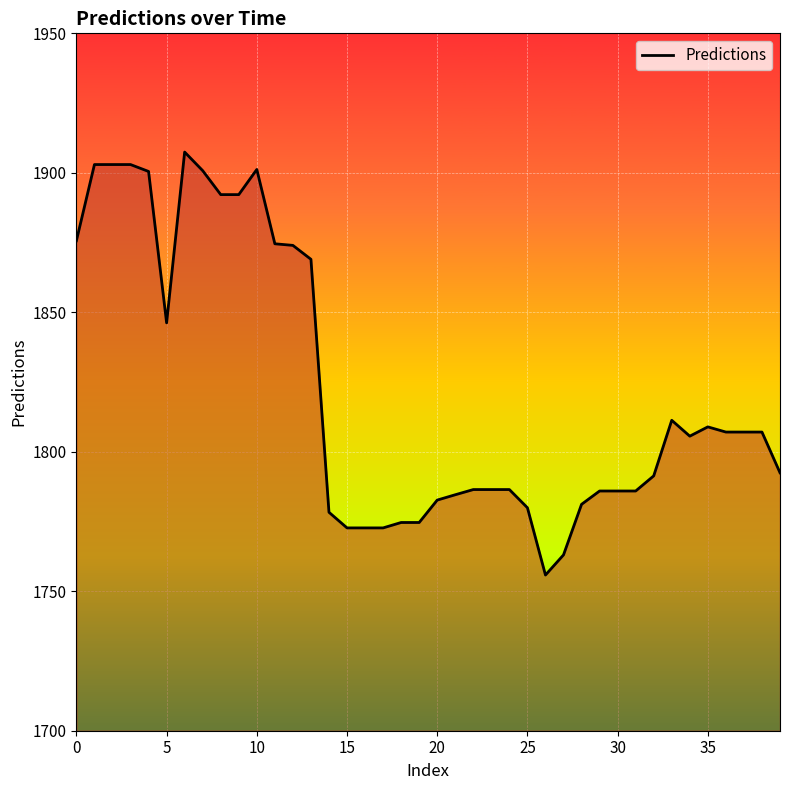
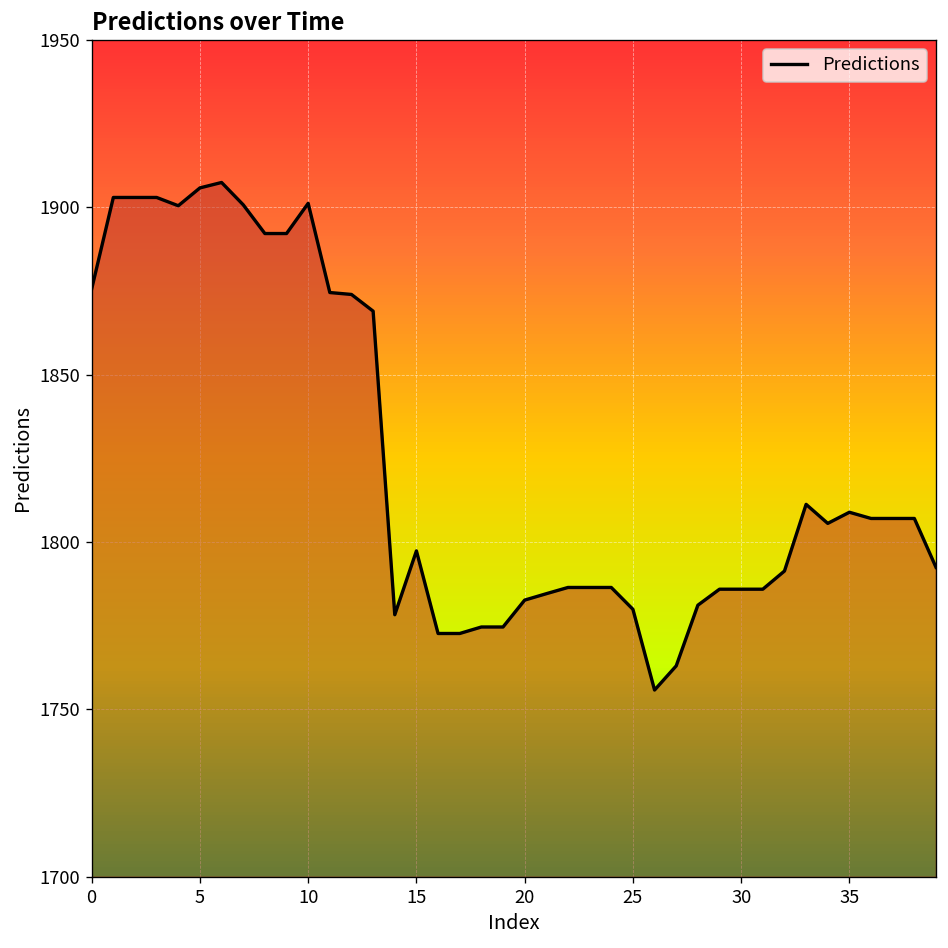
5: 1846 -> 1906
15: 1773 -> 1797
